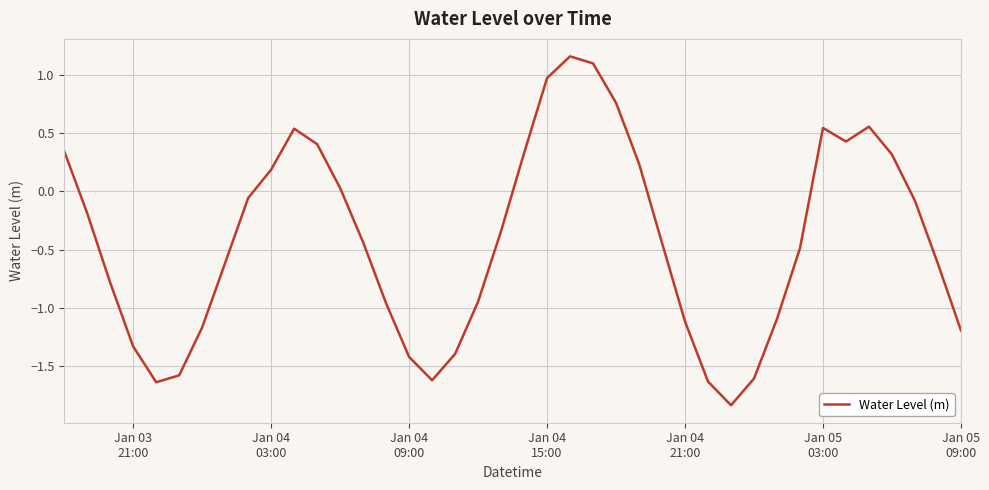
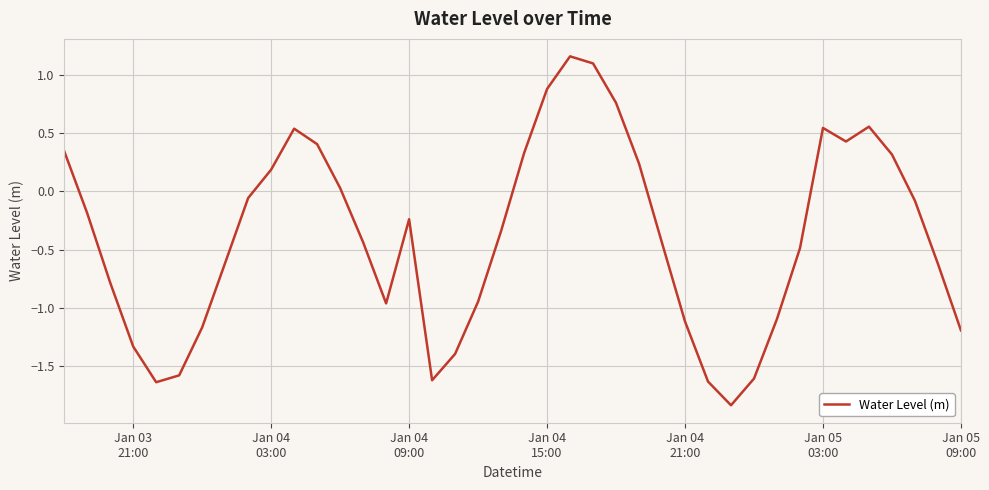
Jan 04 09:00: -1.42 -> -0.24
Jan 04 15:00: 0.97 -> 0.88
